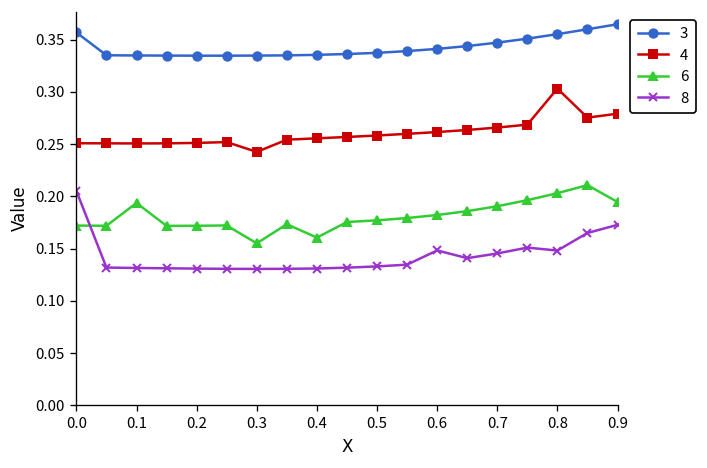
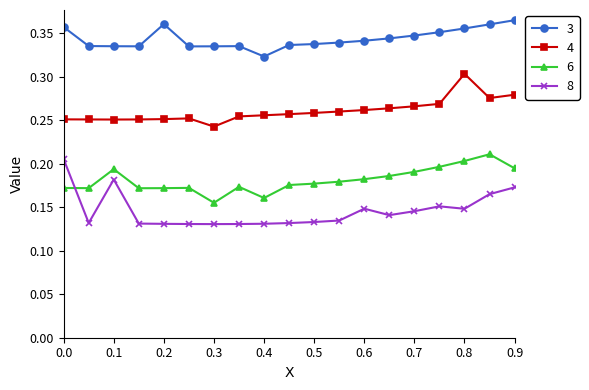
8, 0.1: 0.13 -> 0.18
3, 0.2: 0.33 -> 0.36
3, 0.4: 0.34 -> 0.32
